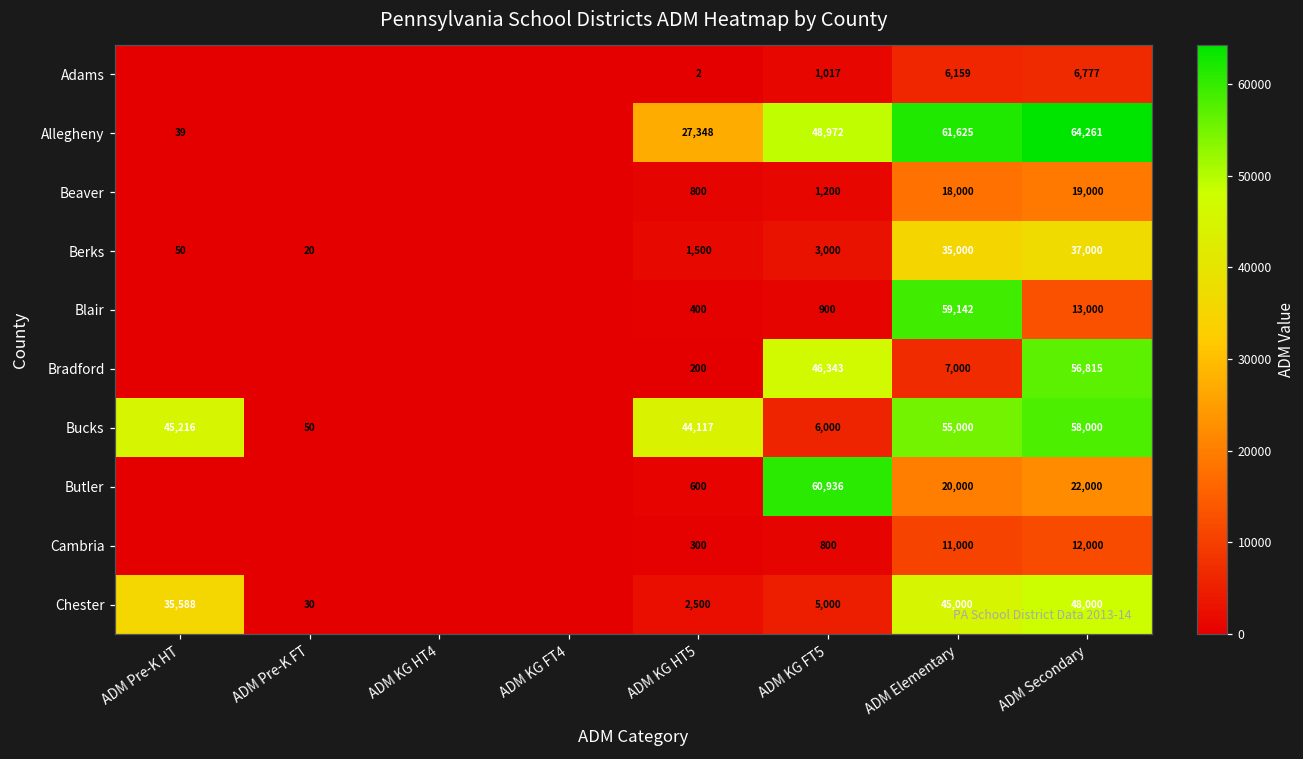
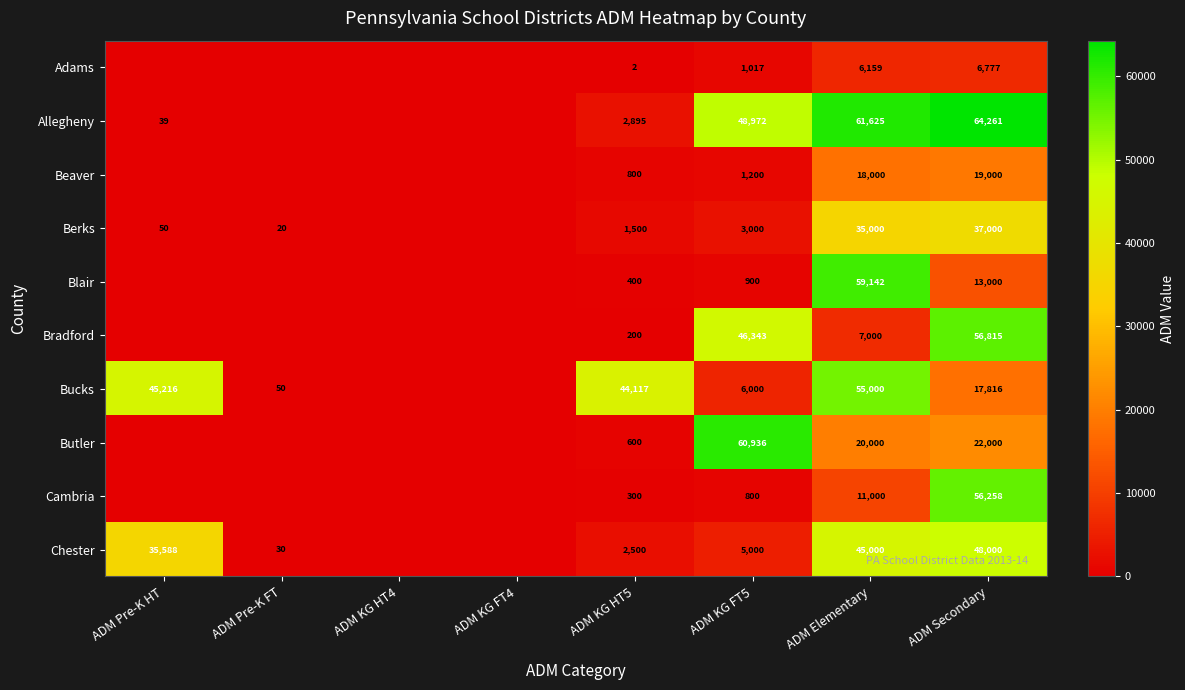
Allegheny, ADM KG HT5: 27,348 -> 2,895
Bucks, ADM Secondary: 58,000 -> 17,816
Cambria, ADM Secondary: 12,000 -> 56,258
